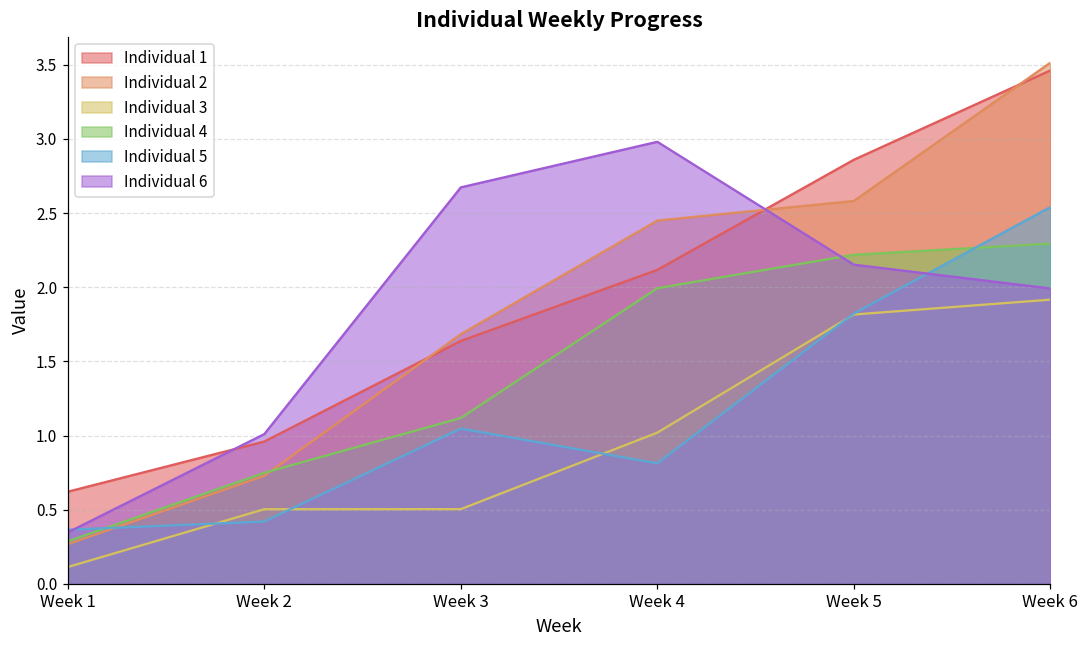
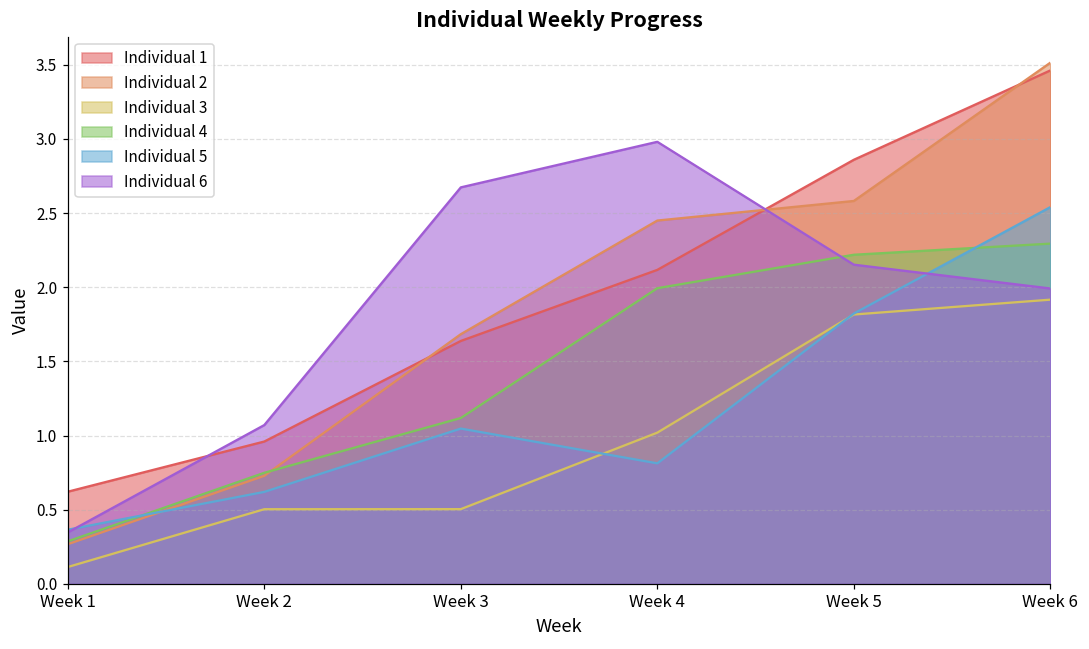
Individual 5, Week 2: 0.42 -> 0.62
Individual 6, Week 2: 1.01 -> 1.07
